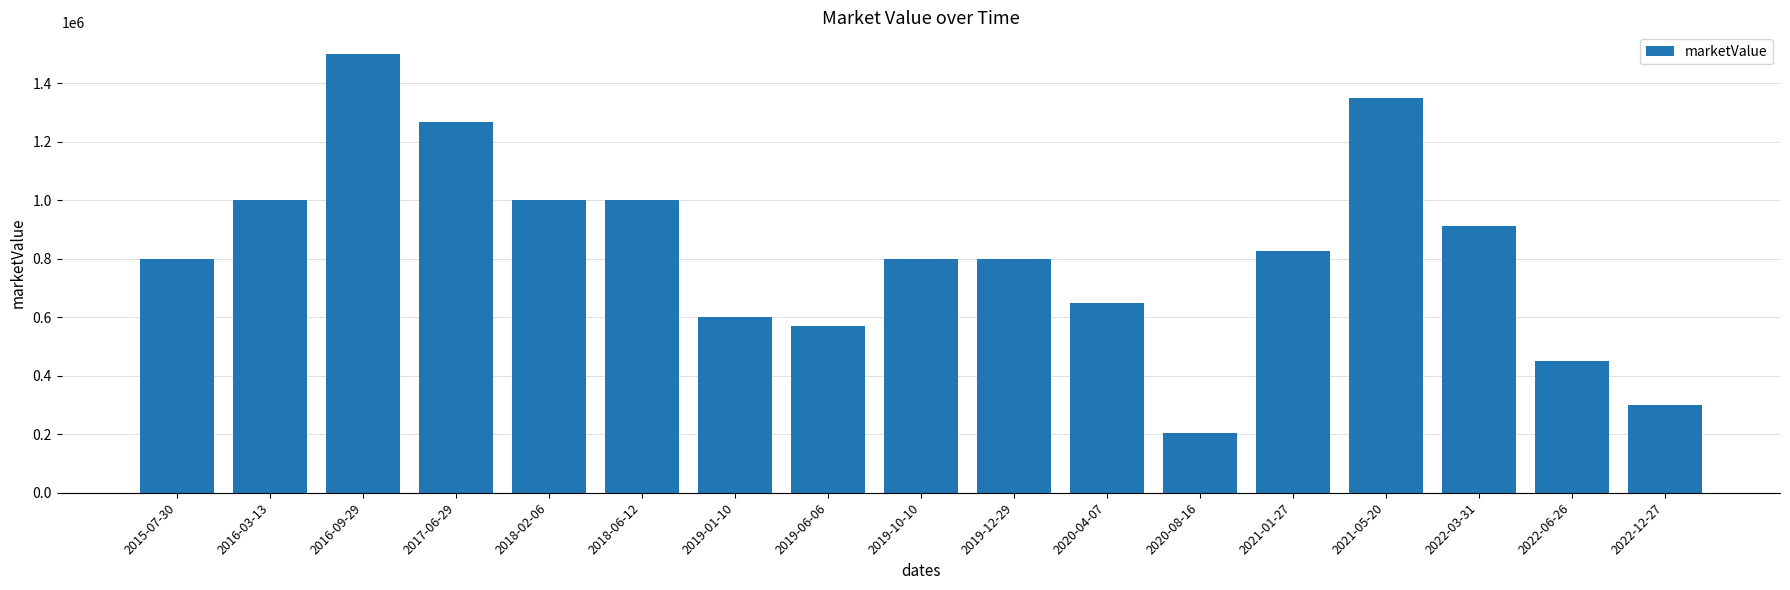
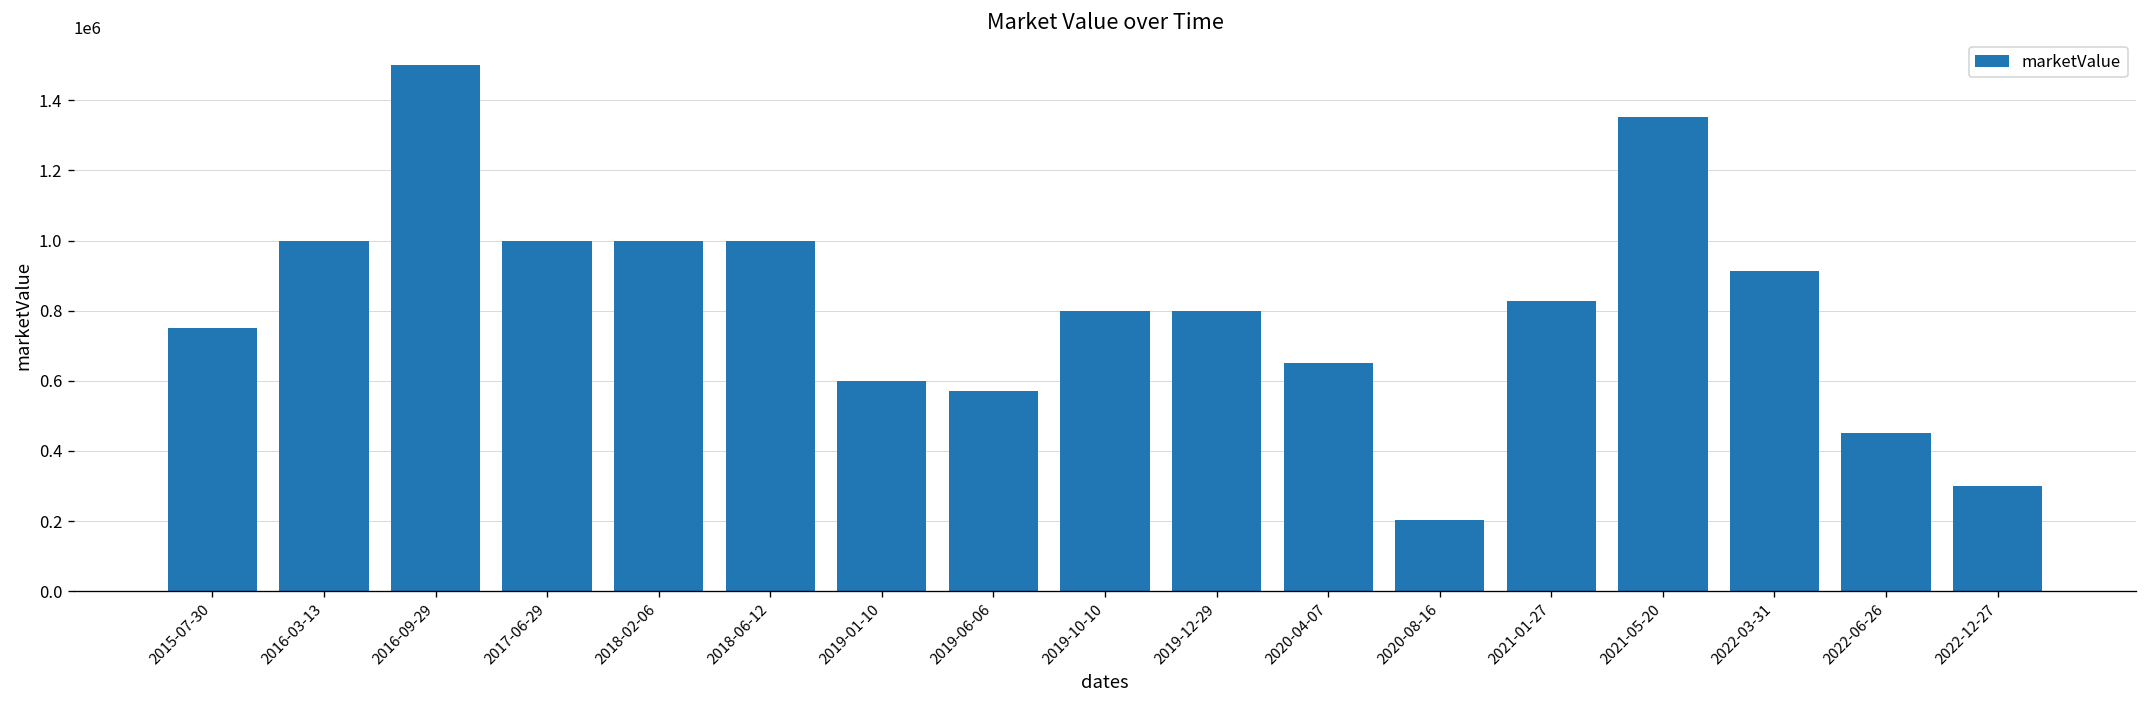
2015-07-30: 800000 -> 750000
2017-06-29: 1270000 -> 1000000
